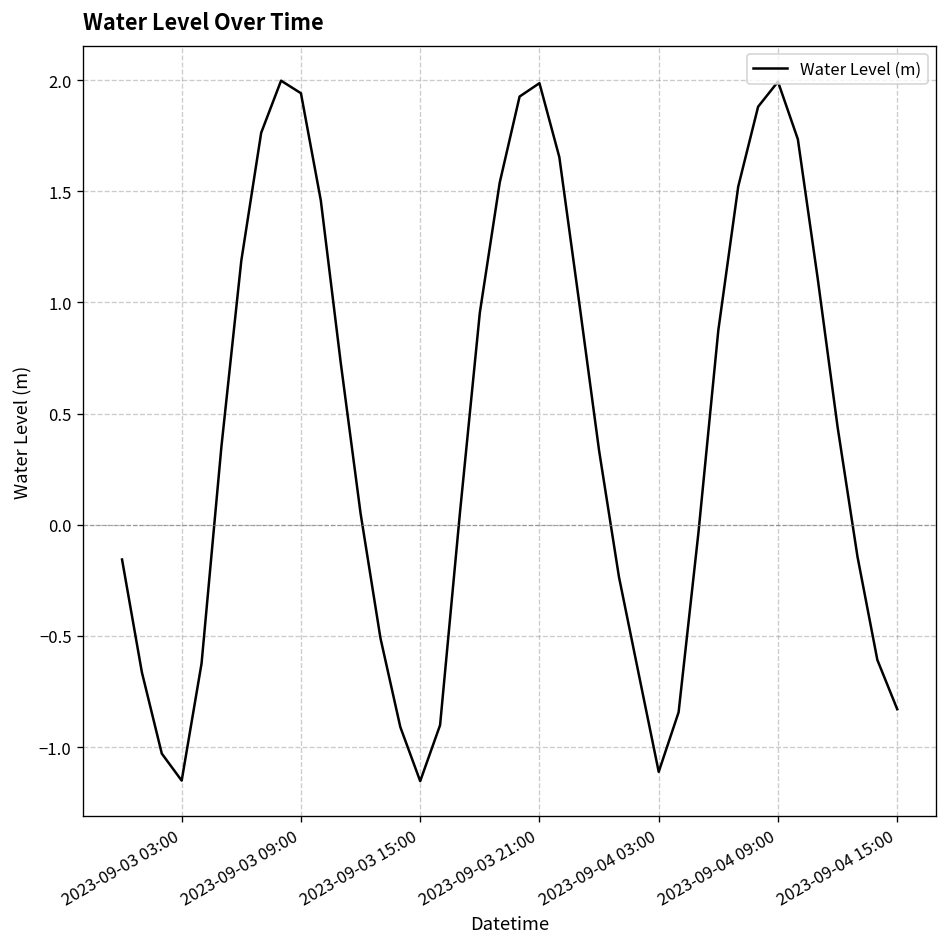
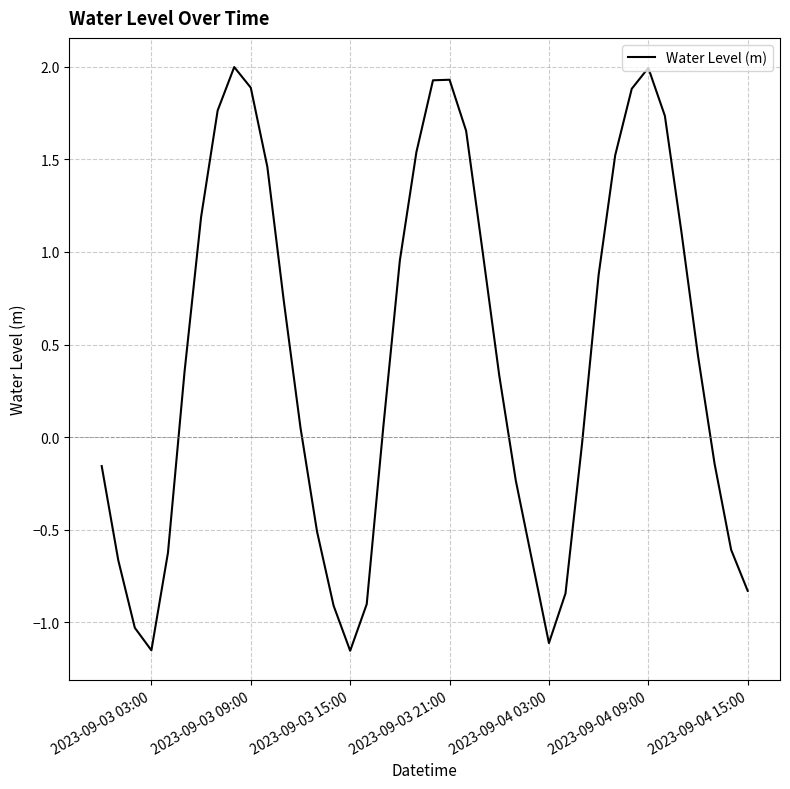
2023-09-03 09:00: 1.94 -> 1.89
2023-09-03 21:00: 1.99 -> 1.93
